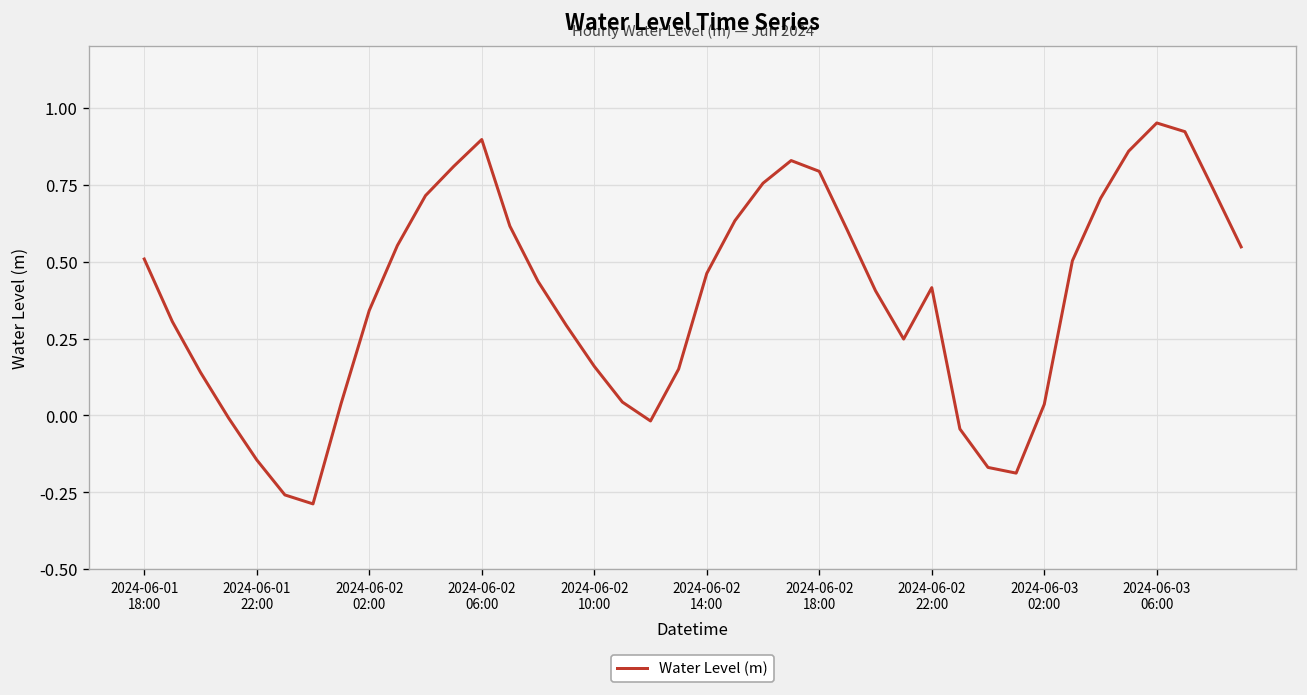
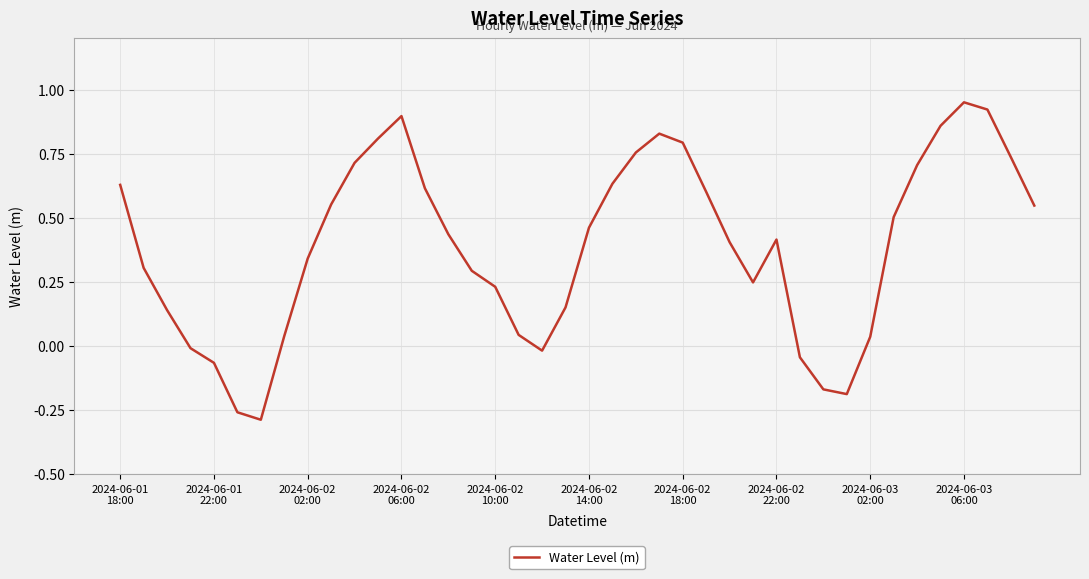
2024-06-01 18:00: 0.51 -> 0.63
2024-06-01 22:00: -0.14 -> -0.07
2024-06-02 10:00: 0.16 -> 0.23
